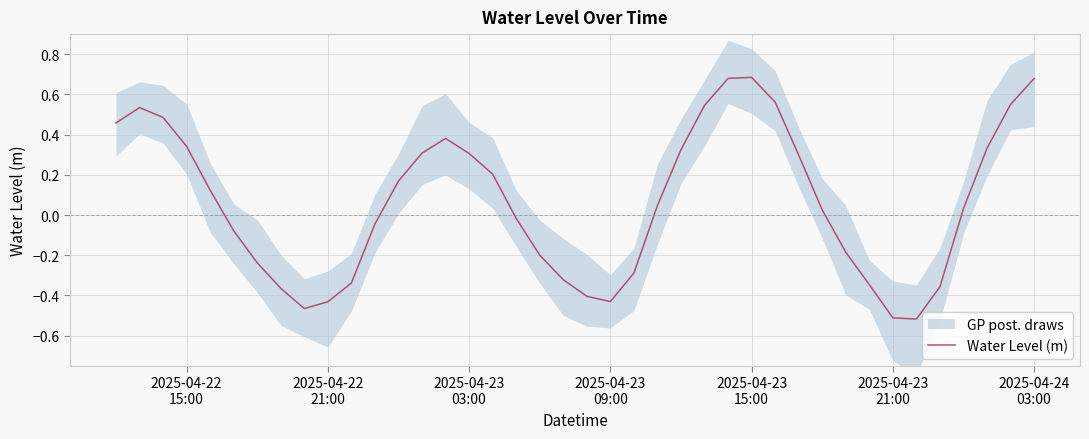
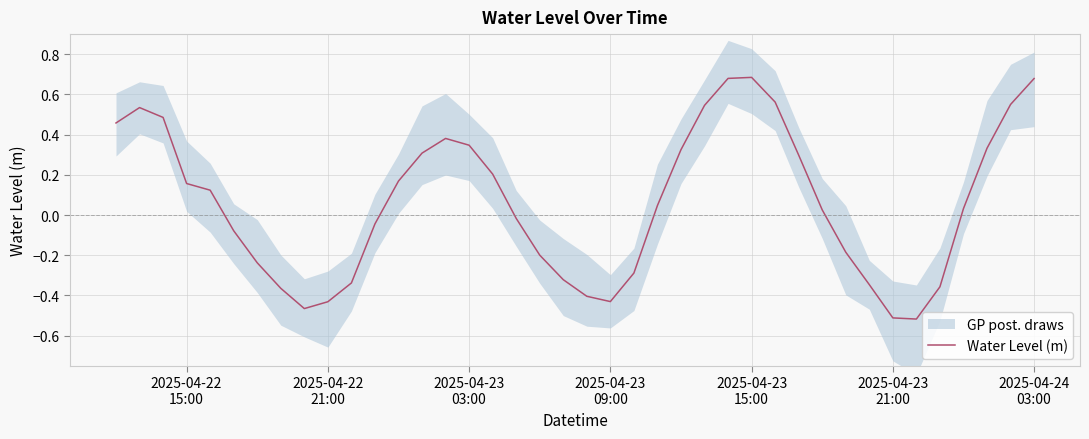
Water Level (m), 2025-04-22 15:00: 0.34 -> 0.16
Water Level (m), 2025-04-23 03:00: 0.31 -> 0.35
